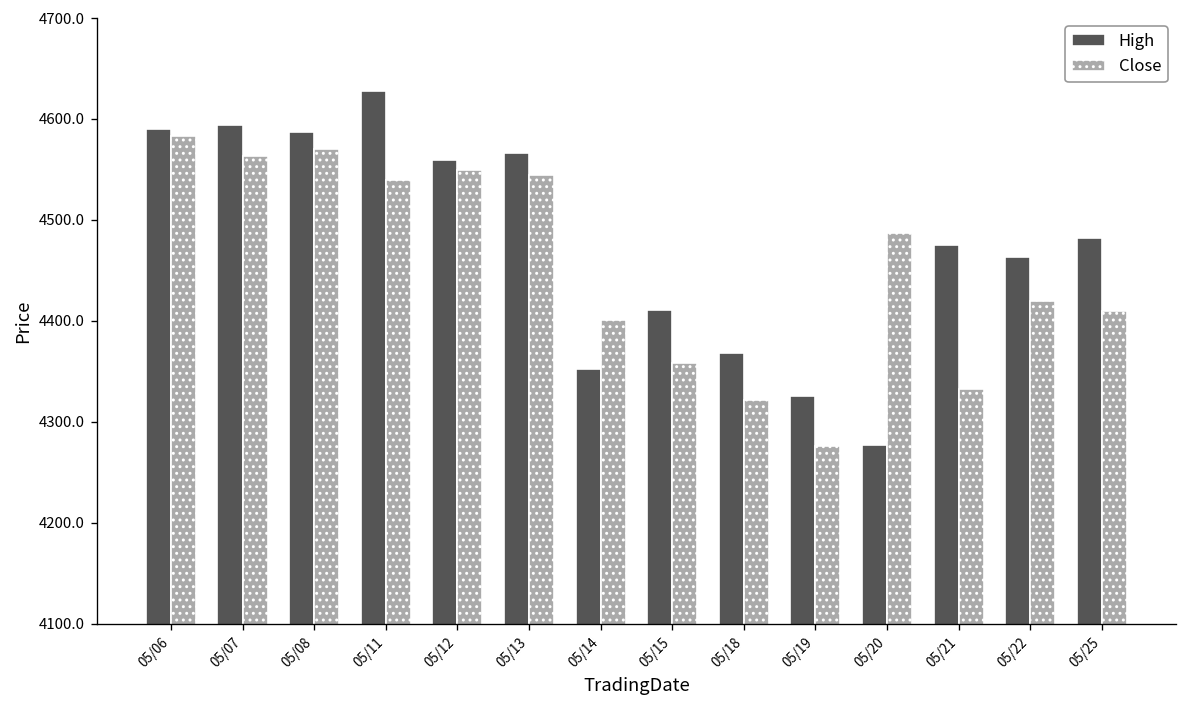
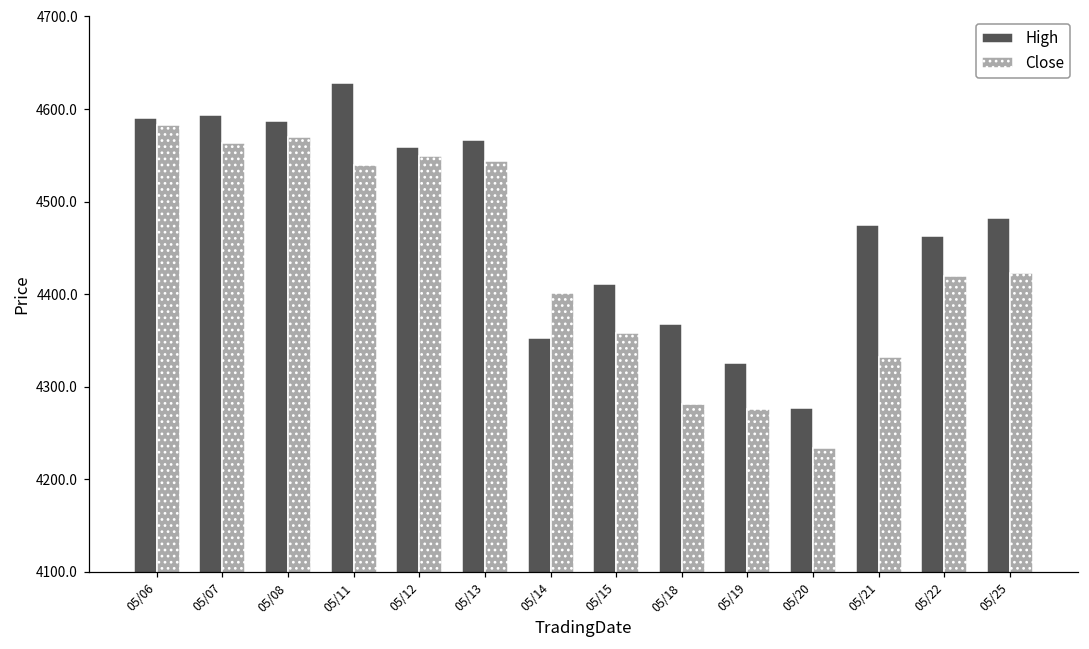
Close, 05/18: 4320 -> 4280
Close, 05/20: 4490 -> 4230
Close, 05/25: 4410 -> 4420
